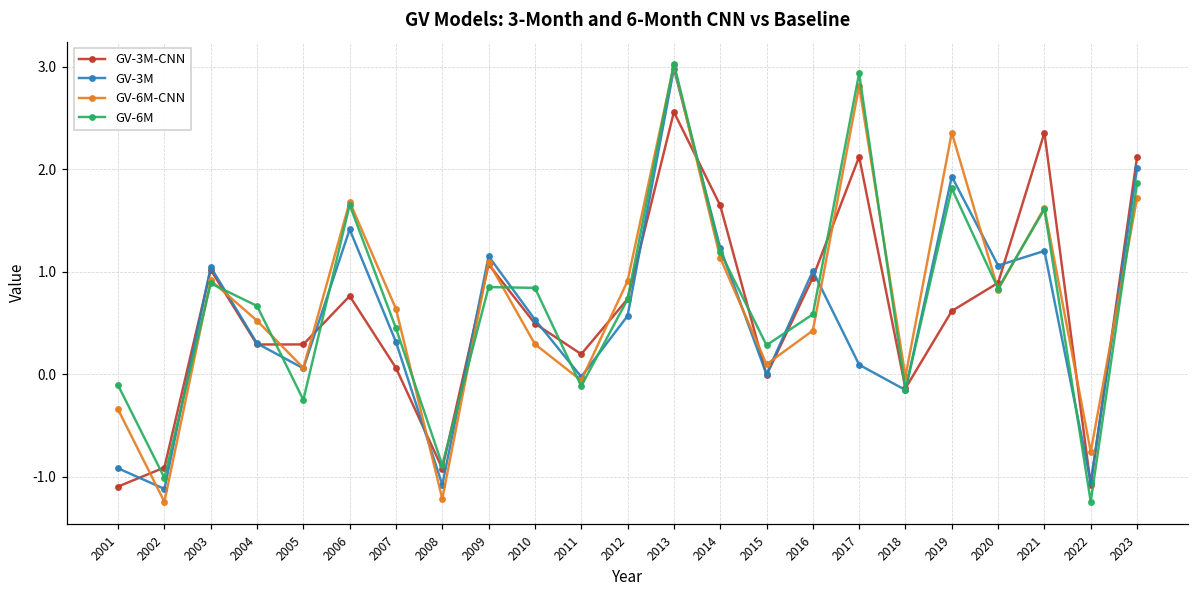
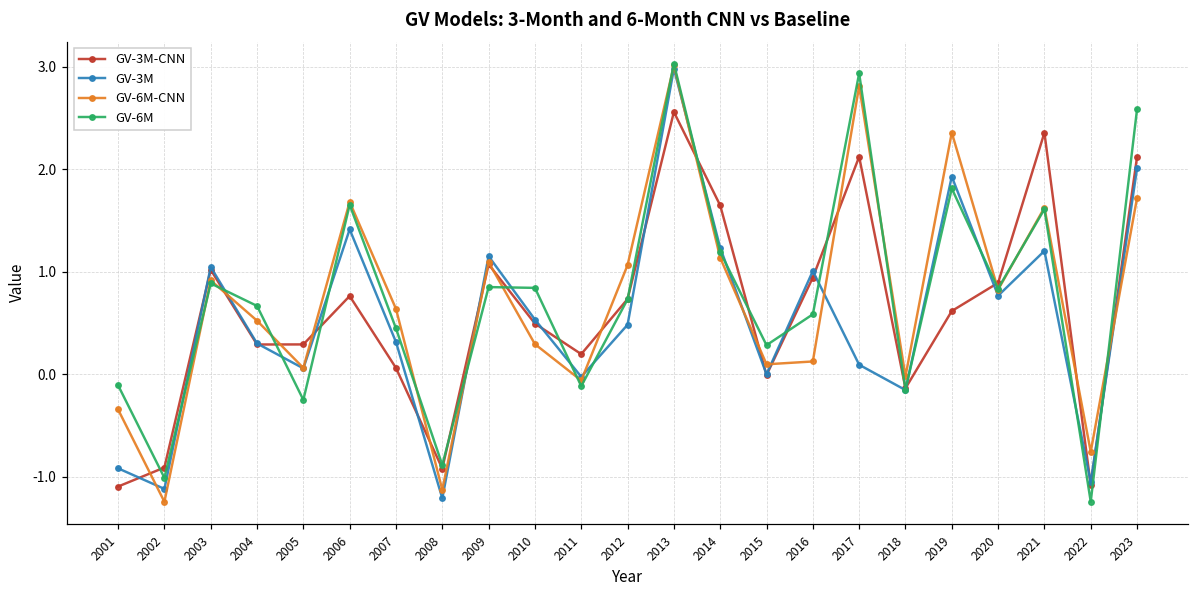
GV-3M, 2008: -1.1 -> -1.2
GV-6M-CNN, 2008: -1.2 -> -1.1
GV-3M, 2012: 0.6 -> 0.5
GV-6M-CNN, 2012: 0.9 -> 1.1
GV-6M-CNN, 2016: 0.4 -> 0.1
GV-3M, 2020: 1.1 -> 0.8
GV-6M, 2023: 1.9 -> 2.6
